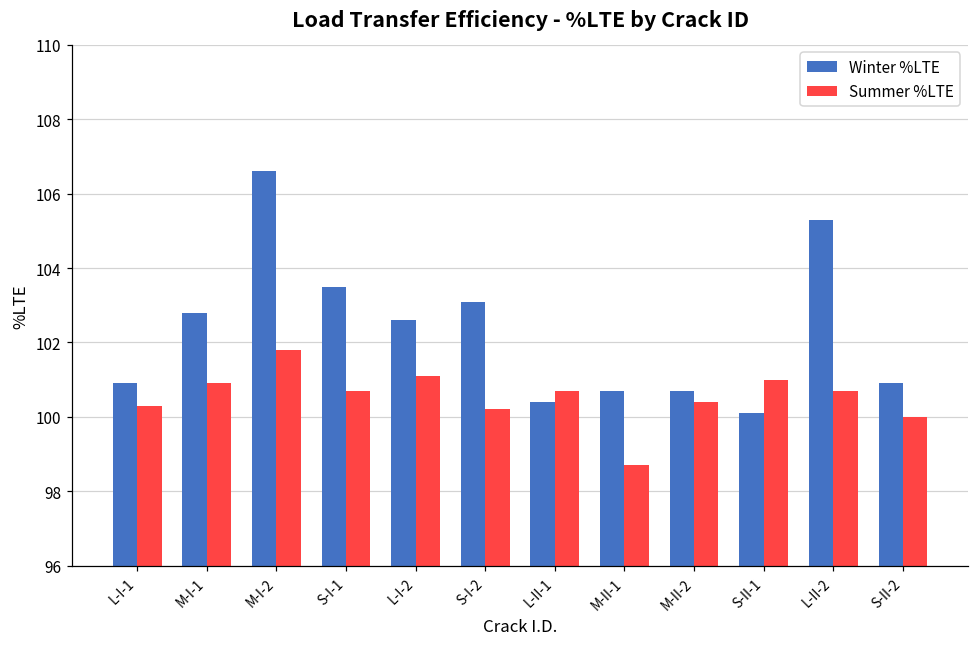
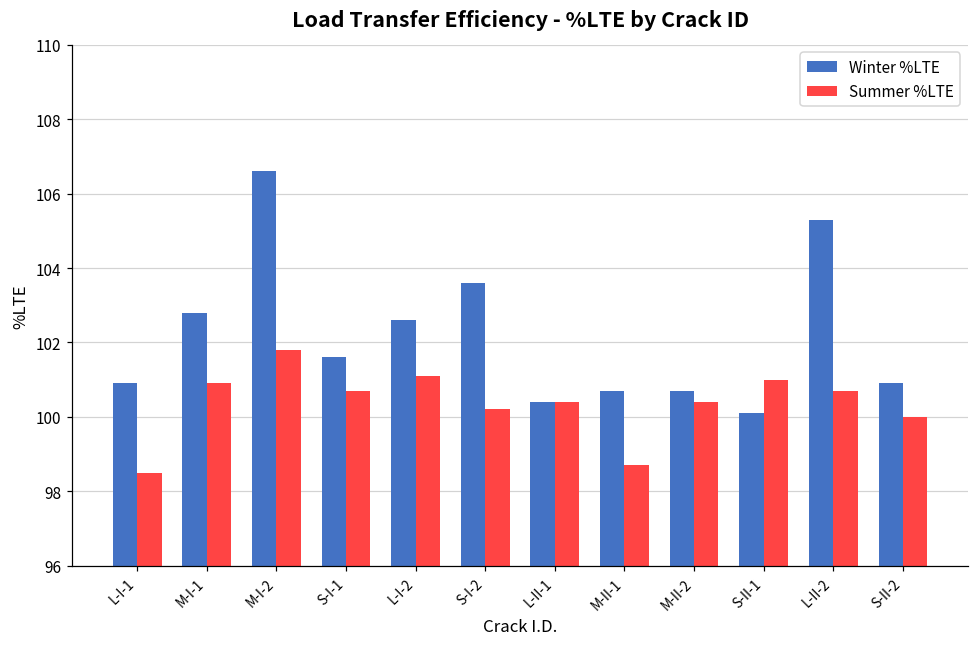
Summer %LTE, L-I-1: 100.3 -> 98.5
Winter %LTE, S-I-1: 103.5 -> 101.6
Winter %LTE, S-I-2: 103.1 -> 103.6
Summer %LTE, L-II-1: 100.7 -> 100.4
